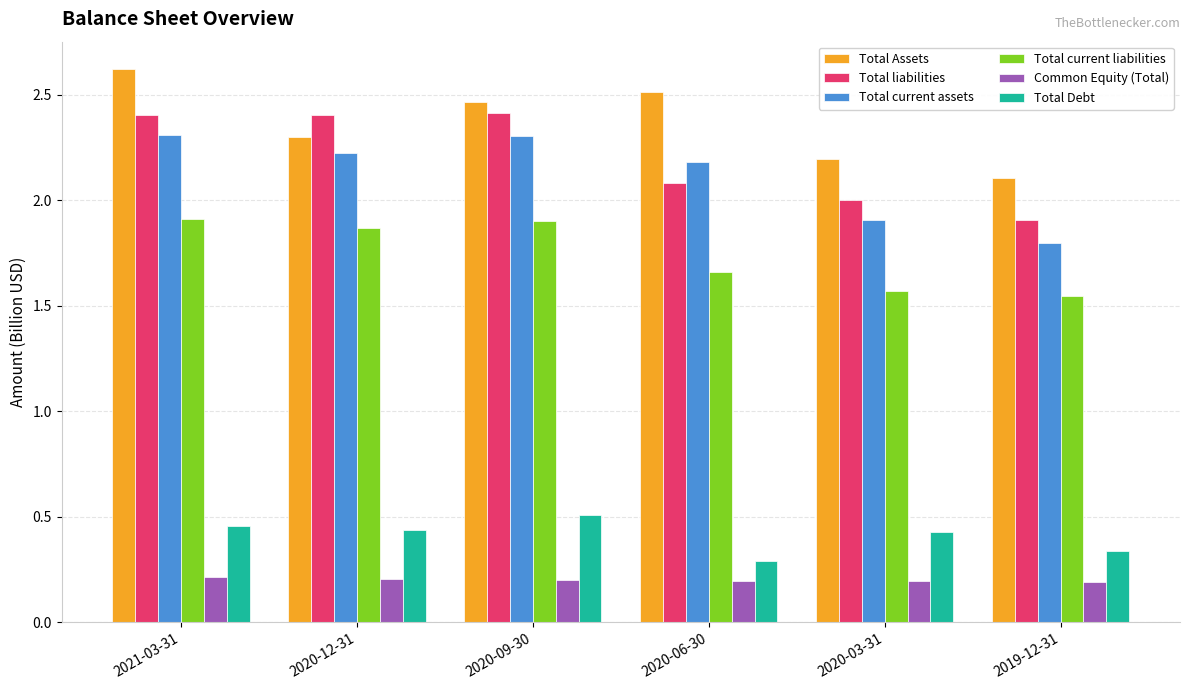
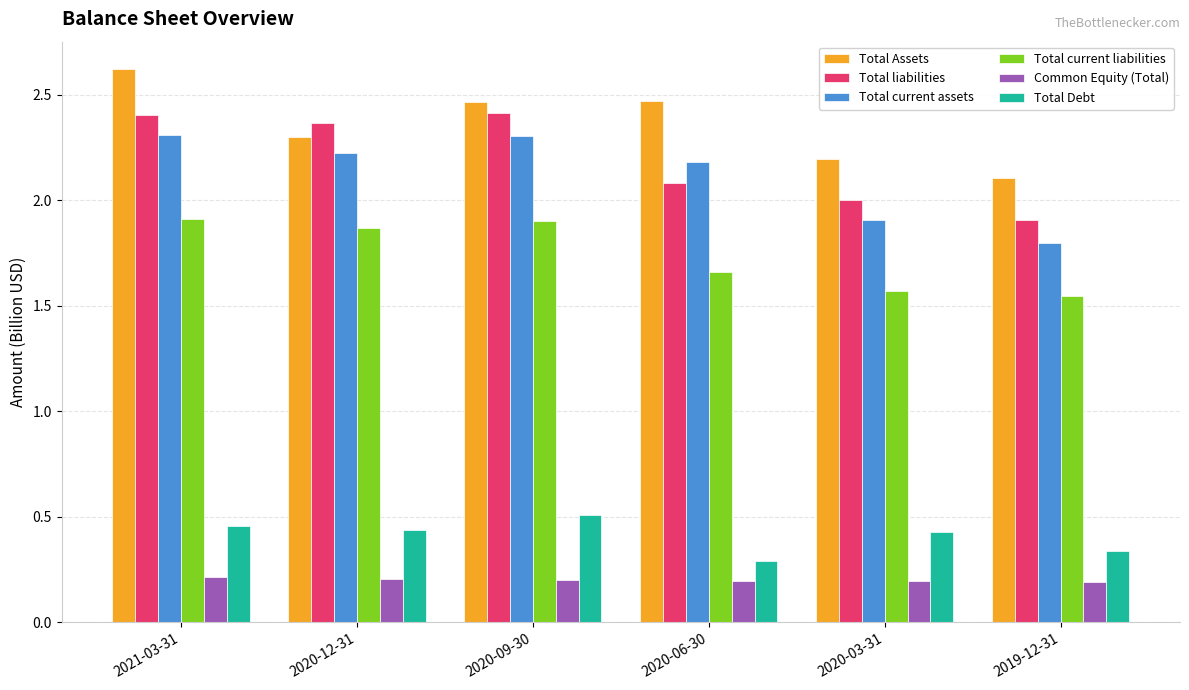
Total liabilities, 2020-12-31: 2.41 -> 2.37
Total Assets, 2020-06-30: 2.52 -> 2.47
